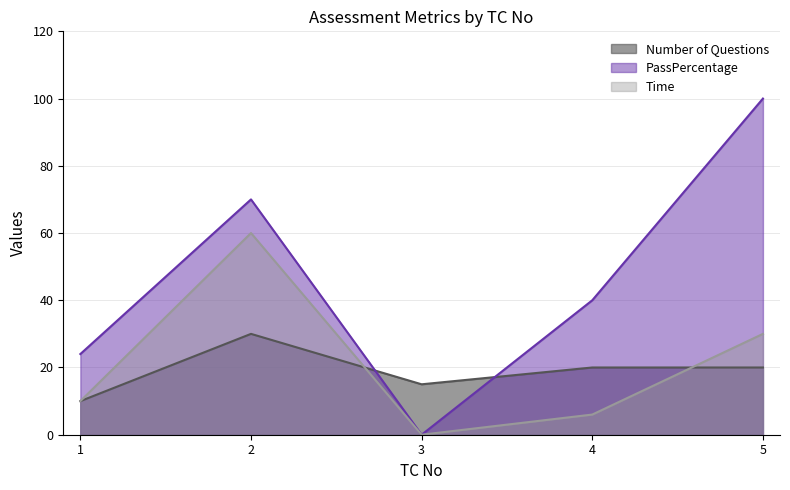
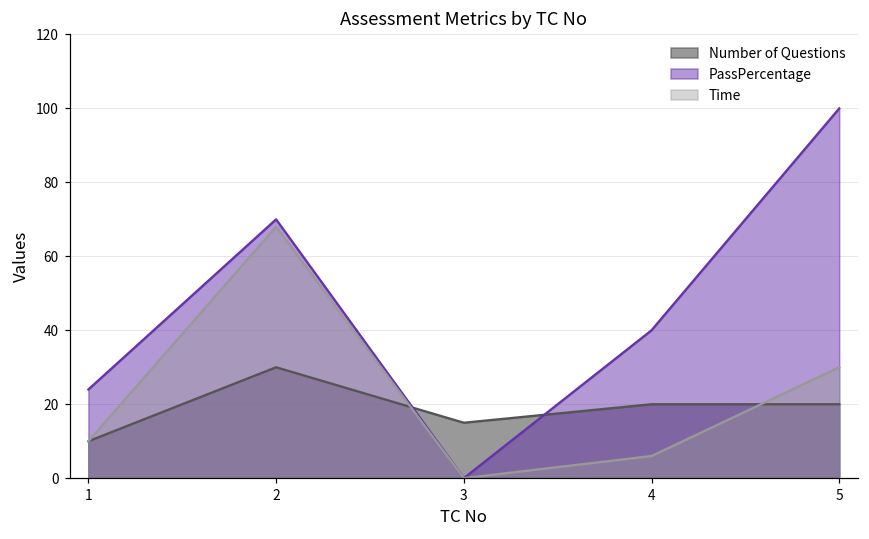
Time, 2: 60 -> 68
